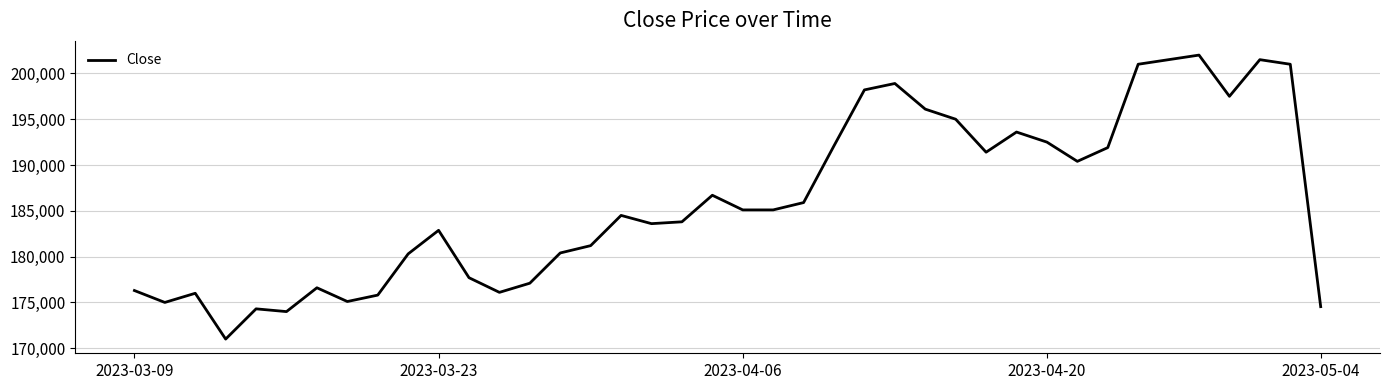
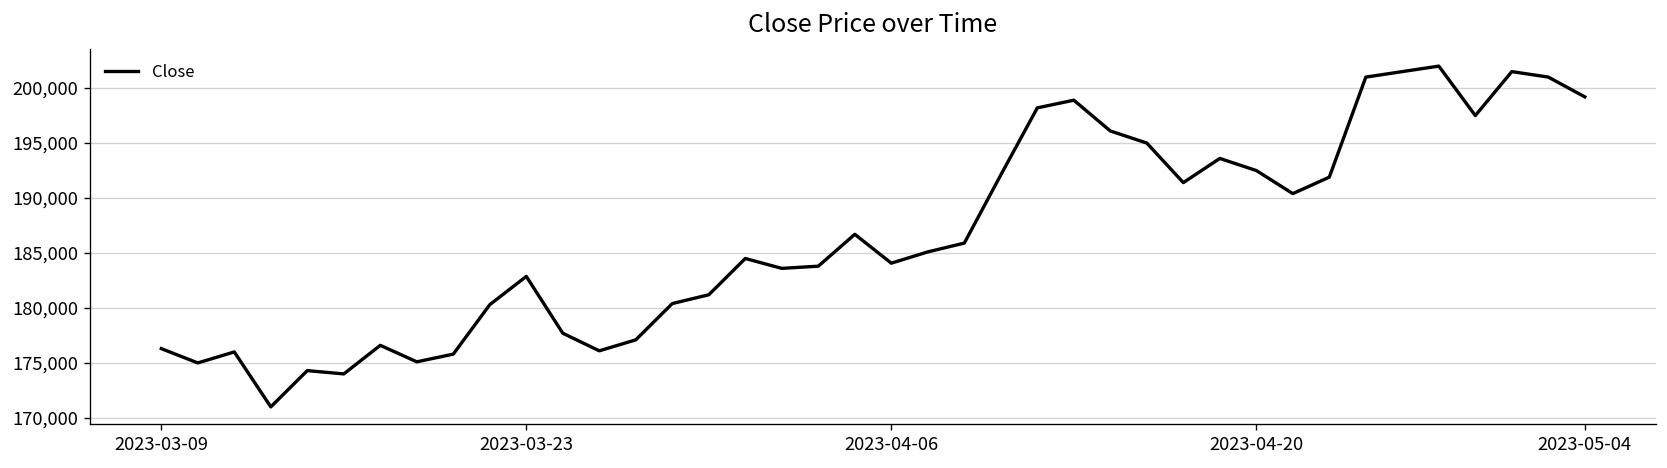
2023-04-06: 185,000 -> 184,000
2023-05-04: 175,000 -> 199,000
